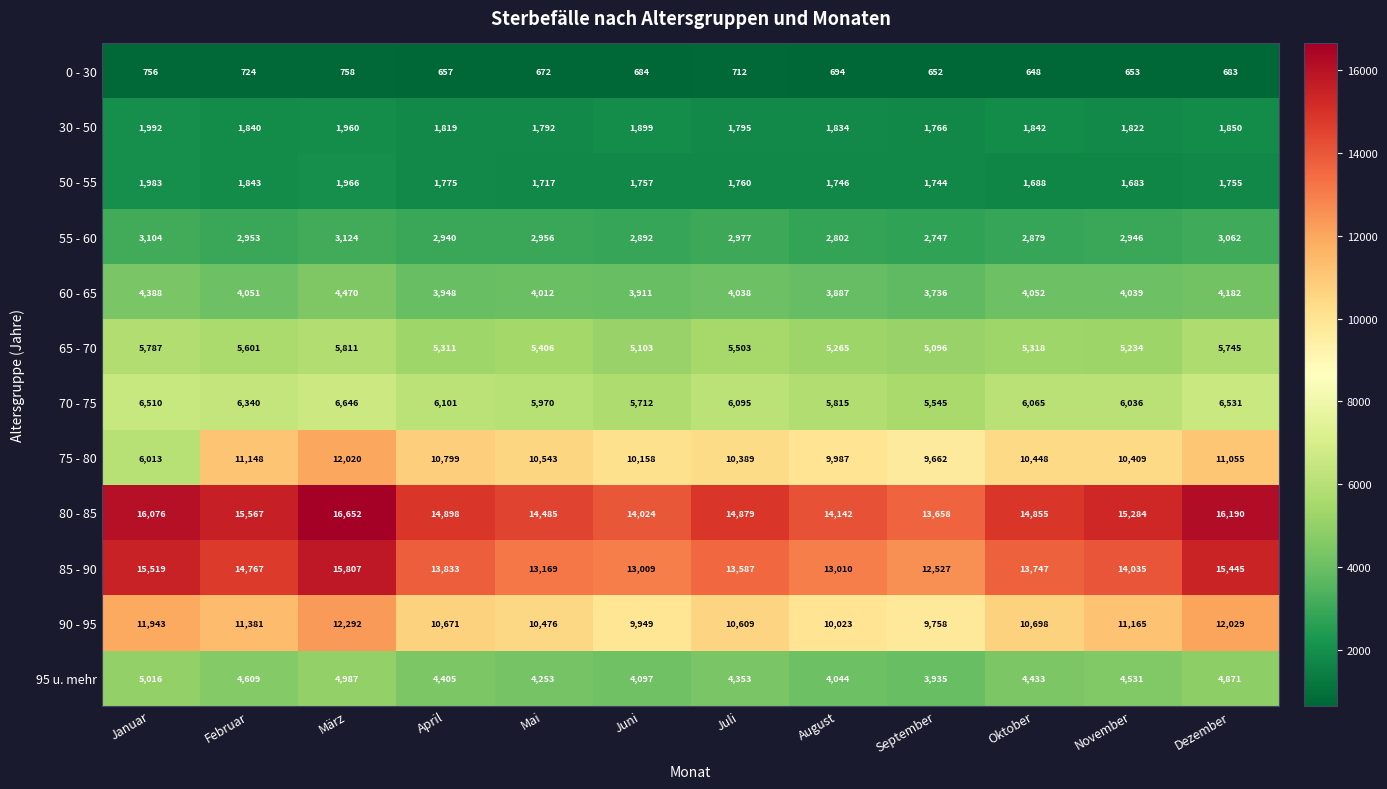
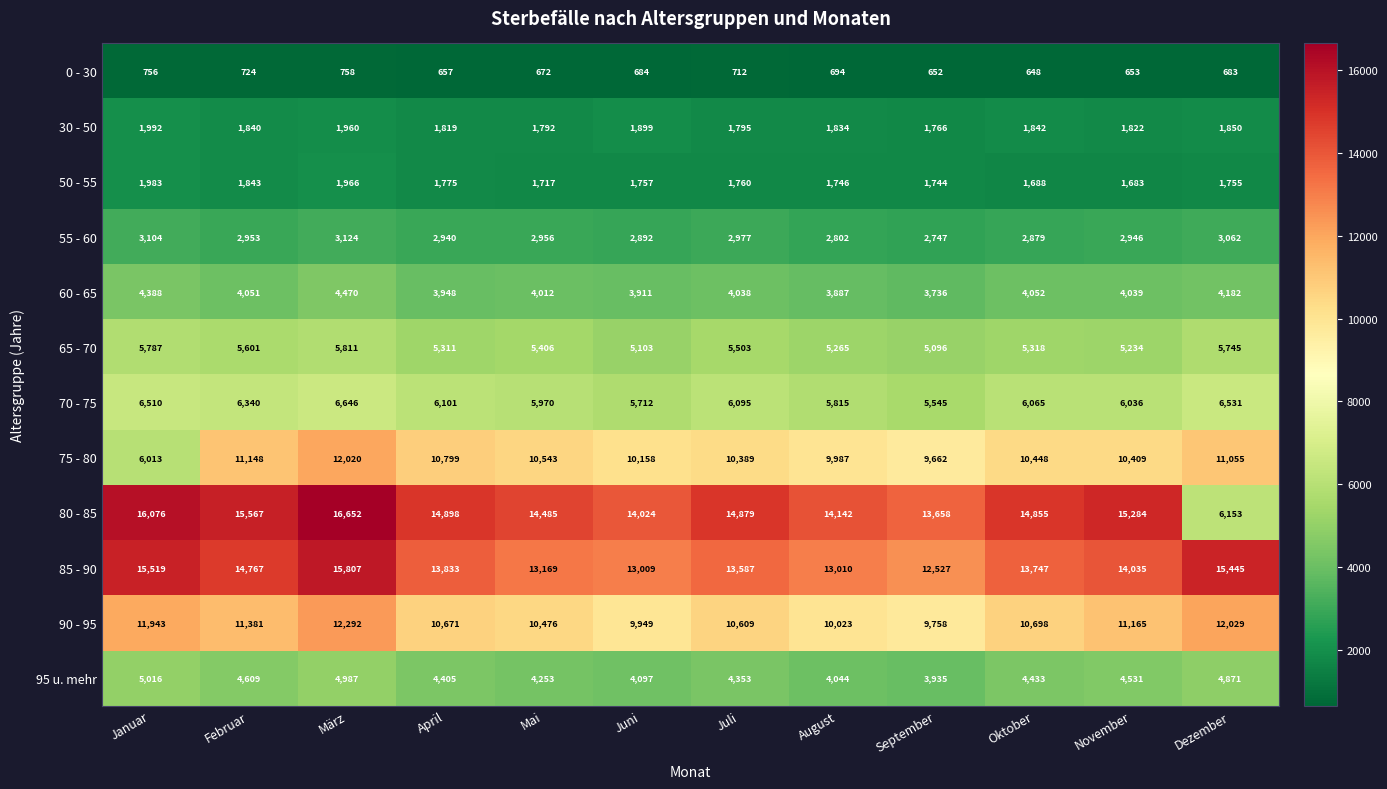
80 - 85, Dezember: 16,190 -> 6,153
